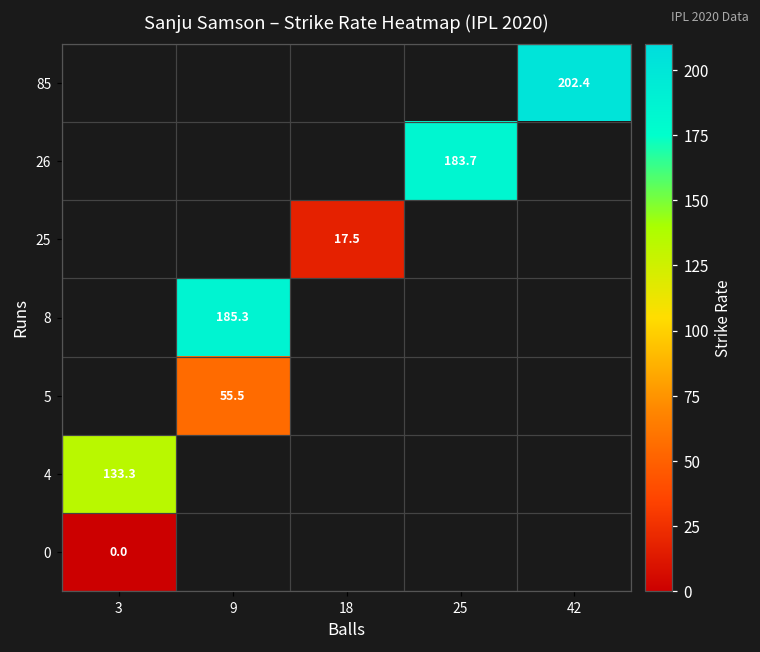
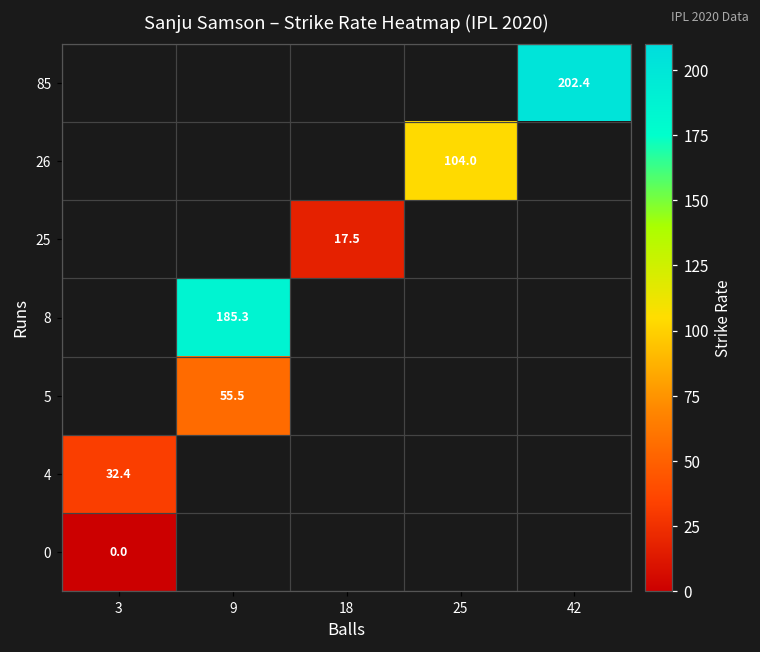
26, 25: 183.7 -> 104.0
4, 3: 133.3 -> 32.4
